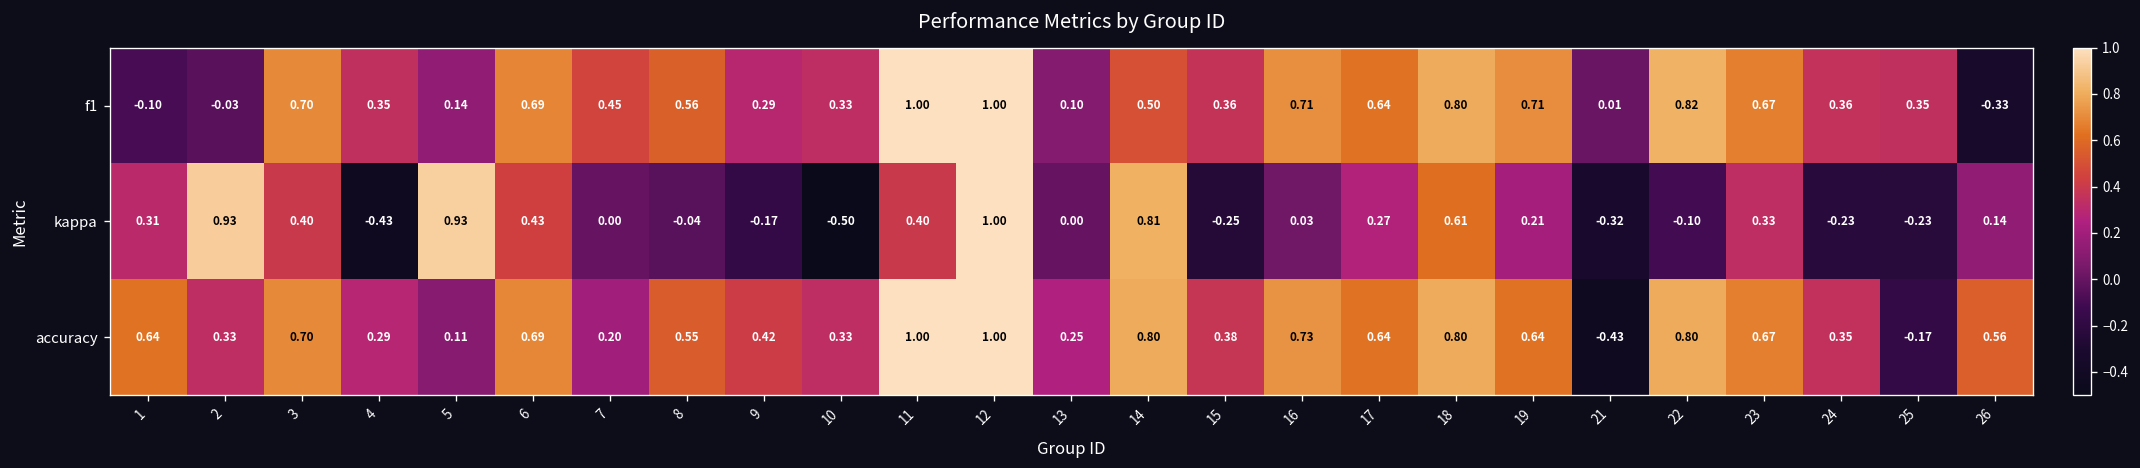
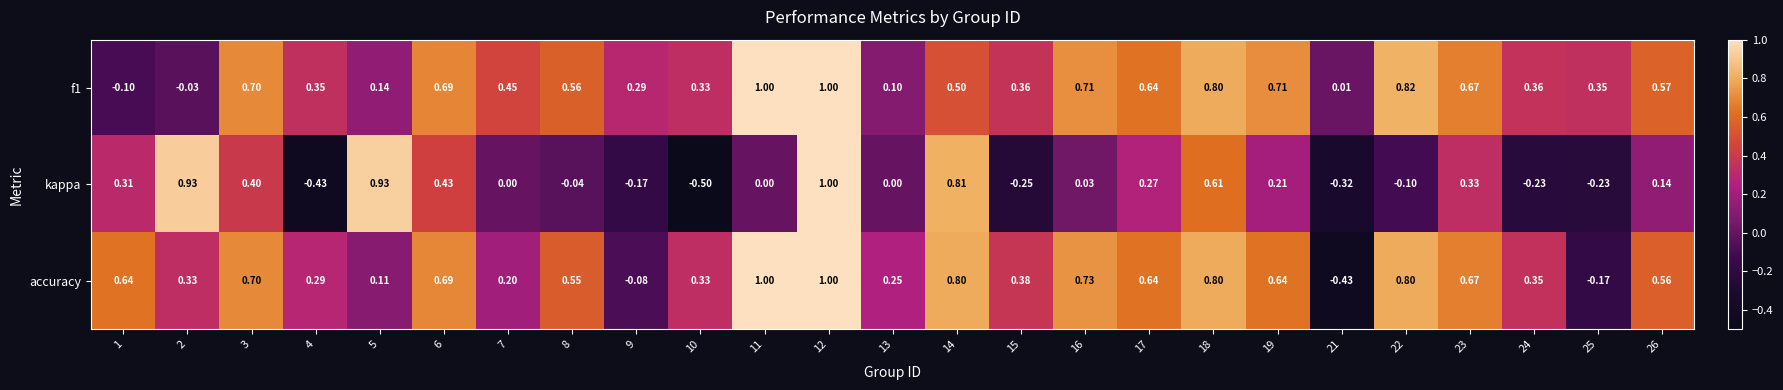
f1, 26: -0.33 -> 0.57
kappa, 11: 0.40 -> 0.00
accuracy, 9: 0.42 -> -0.08
